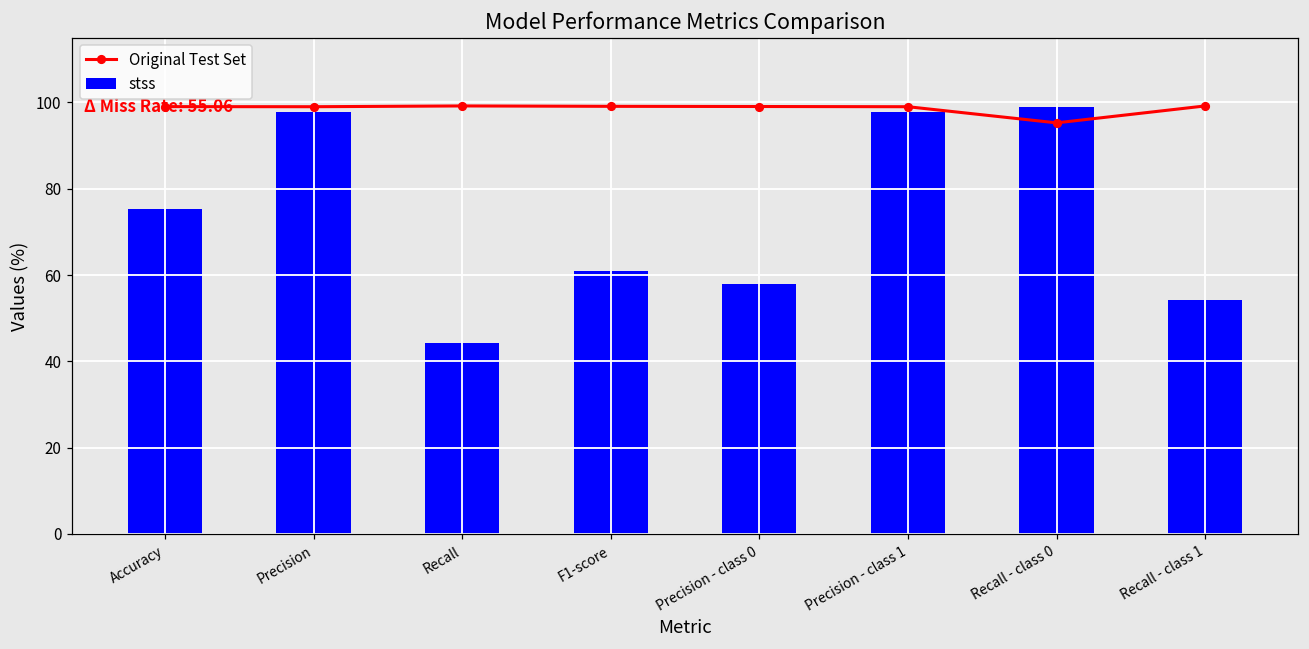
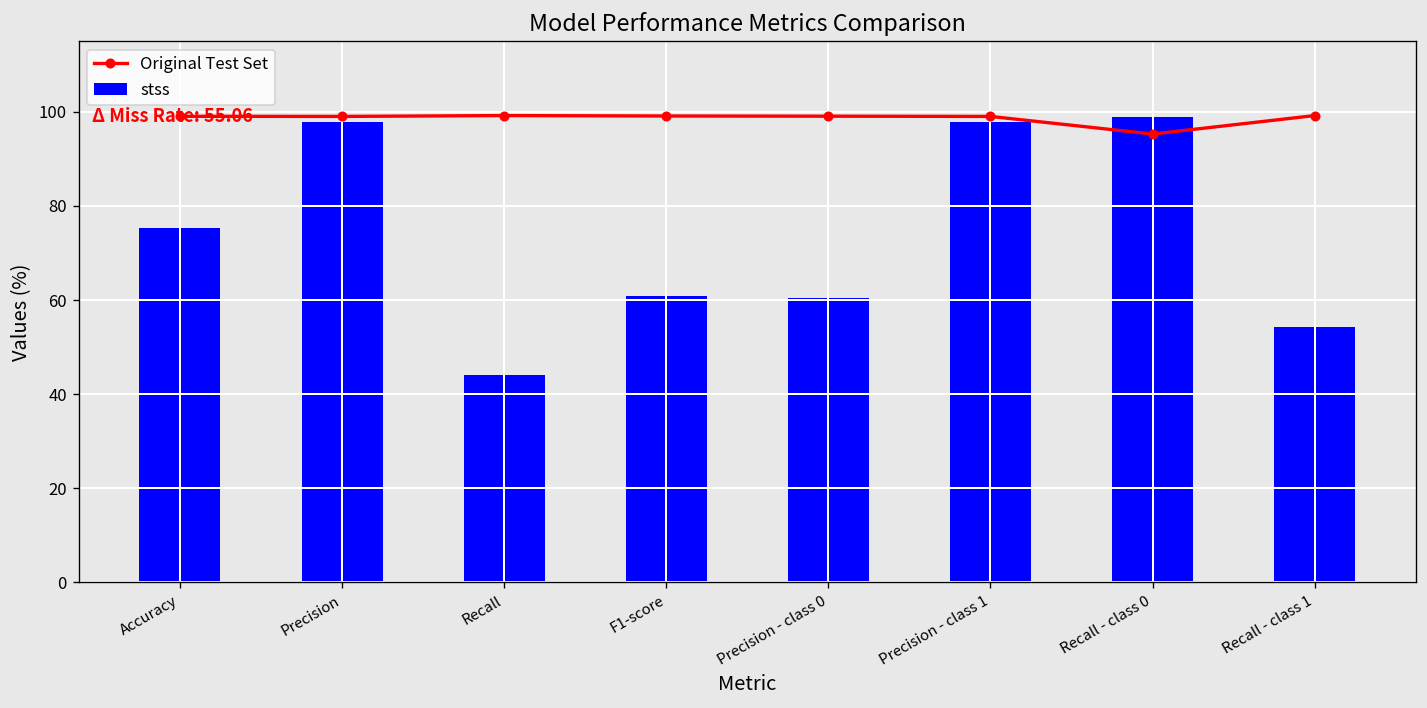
stss, Precision - class 0: 58 -> 60
